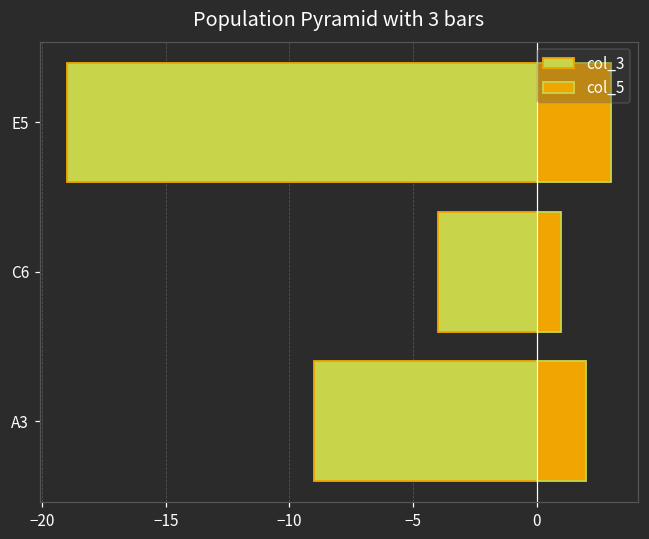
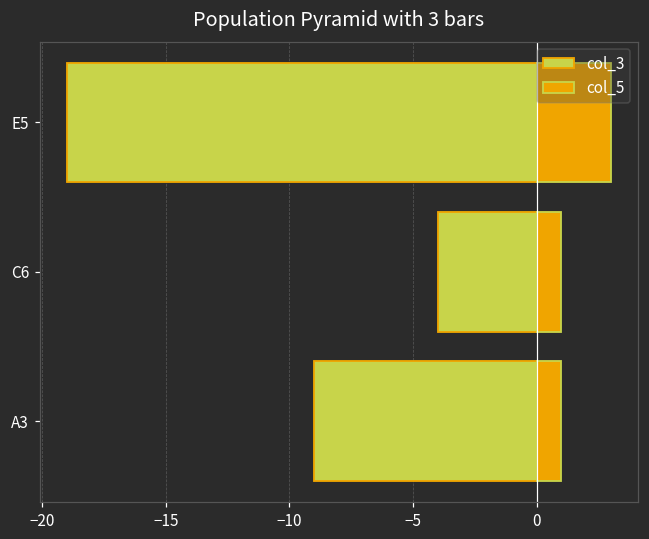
col_5, A3: 2 -> 1
